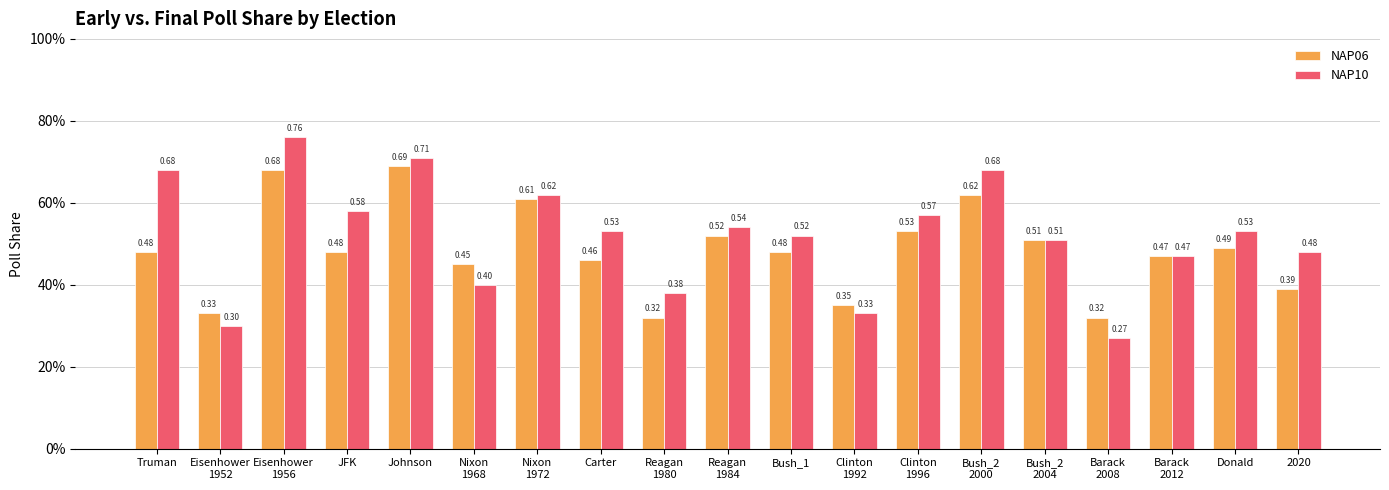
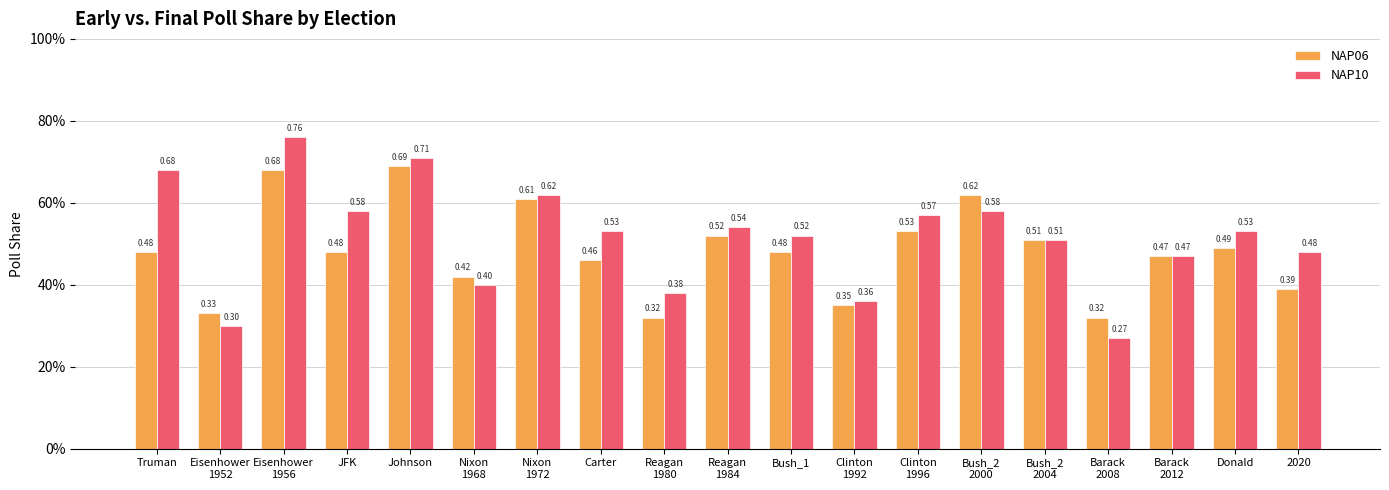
NAP06, Nixon 1968: 0.45 -> 0.42
NAP10, Clinton 1992: 0.33 -> 0.36
NAP10, Bush_2 2000: 0.68 -> 0.58
